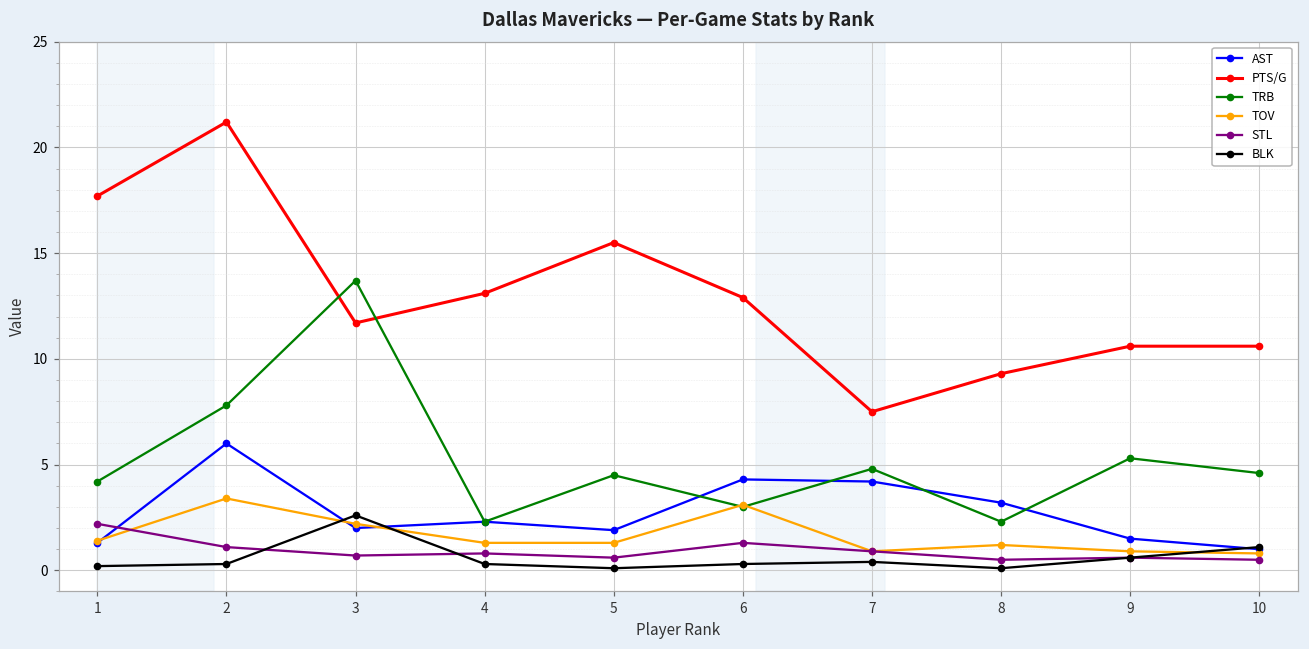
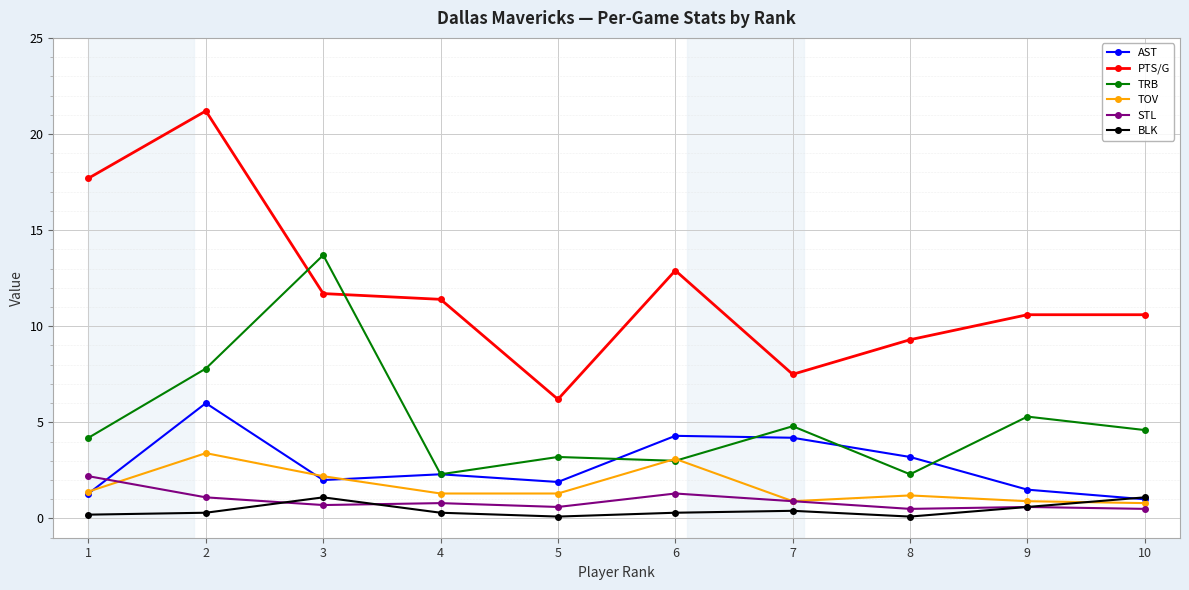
BLK, 3: 2.6 -> 1.1
PTS/G, 4: 13.1 -> 11.4
PTS/G, 5: 15.5 -> 6.2
TRB, 5: 4.5 -> 3.2
